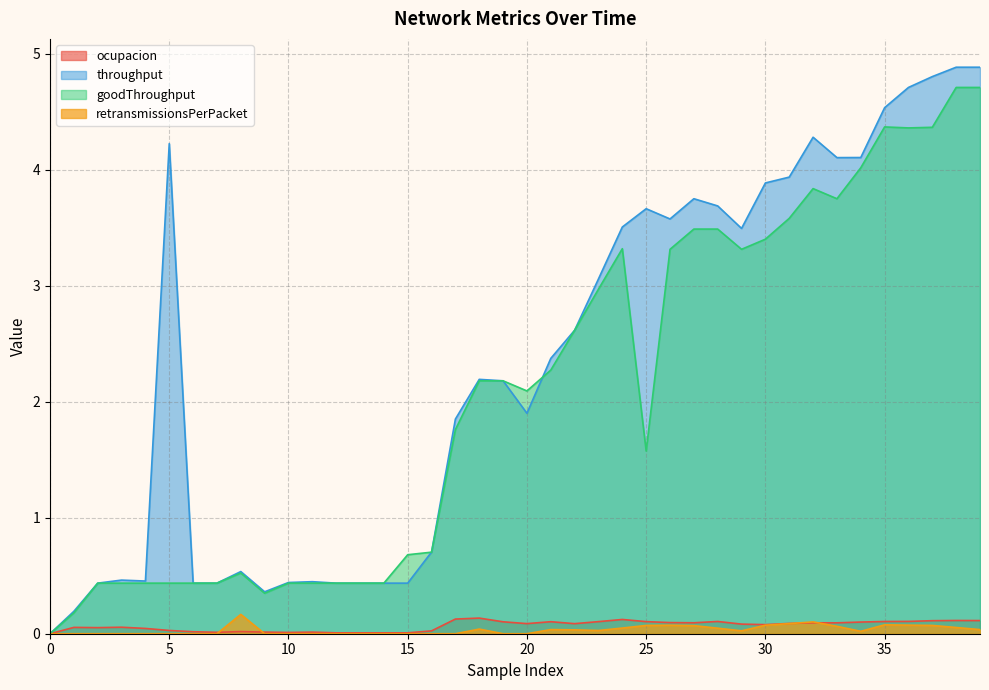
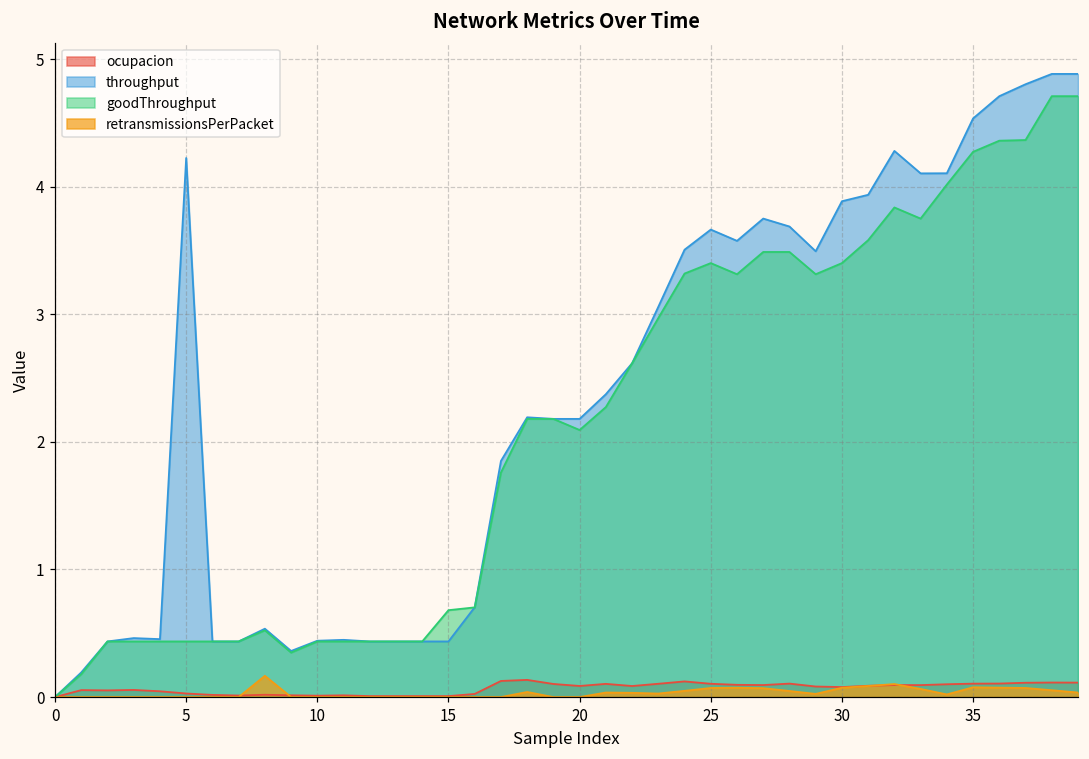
throughput, 20: 1.90 -> 2.18
goodThroughput, 25: 1.57 -> 3.40
goodThroughput, 35: 4.37 -> 4.27
